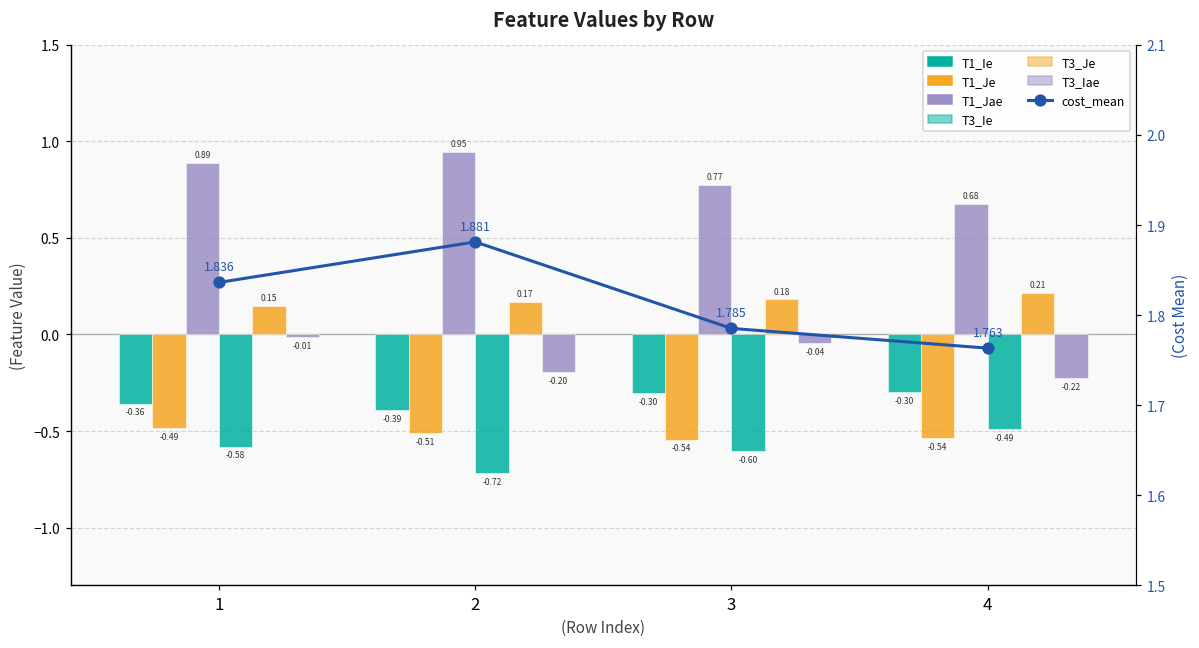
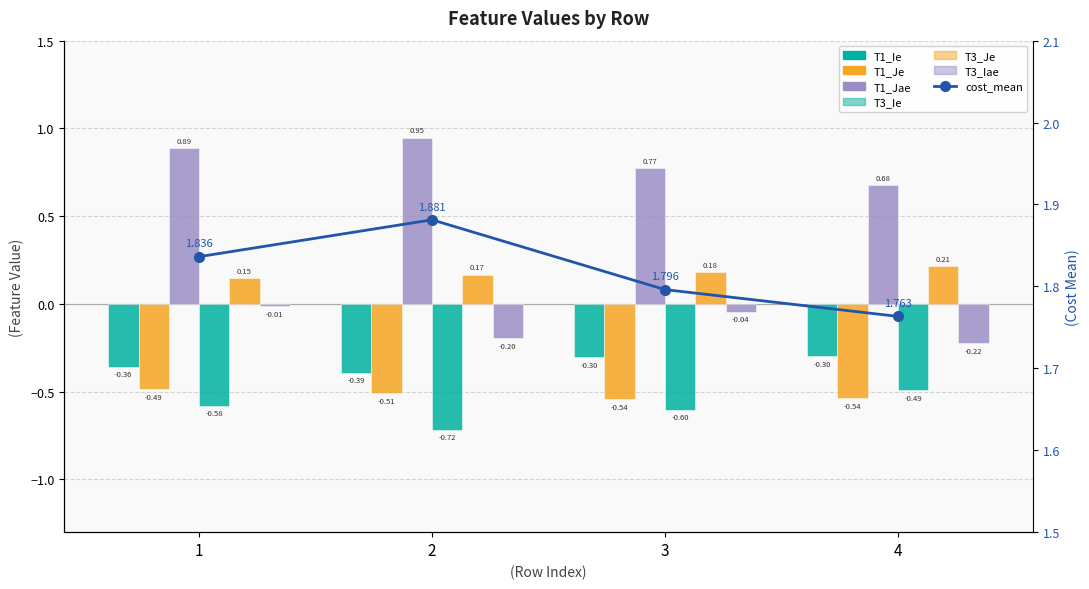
cost_mean, 3: 1.785 -> 1.796
